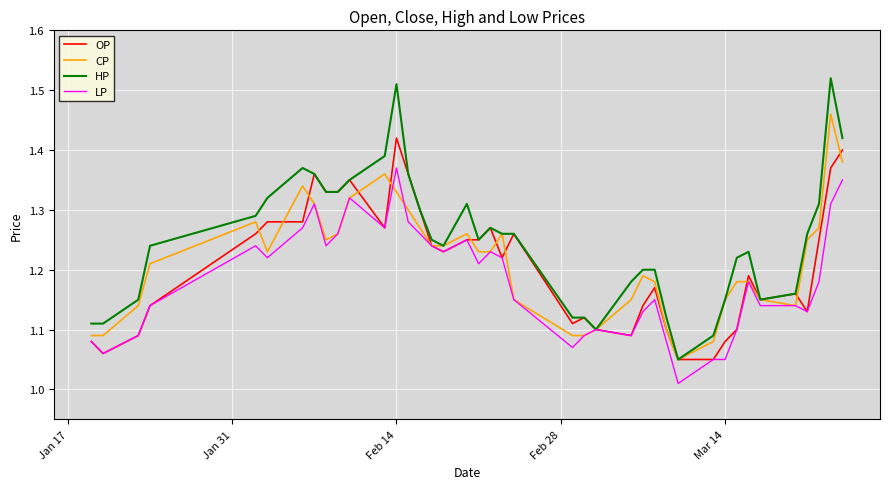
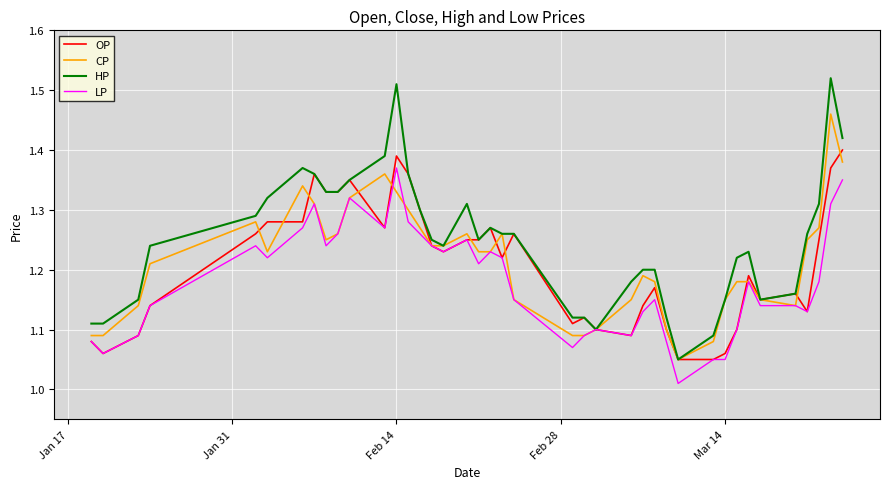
OP, Feb 14: 1.42 -> 1.39
OP, Mar 14: 1.08 -> 1.06
